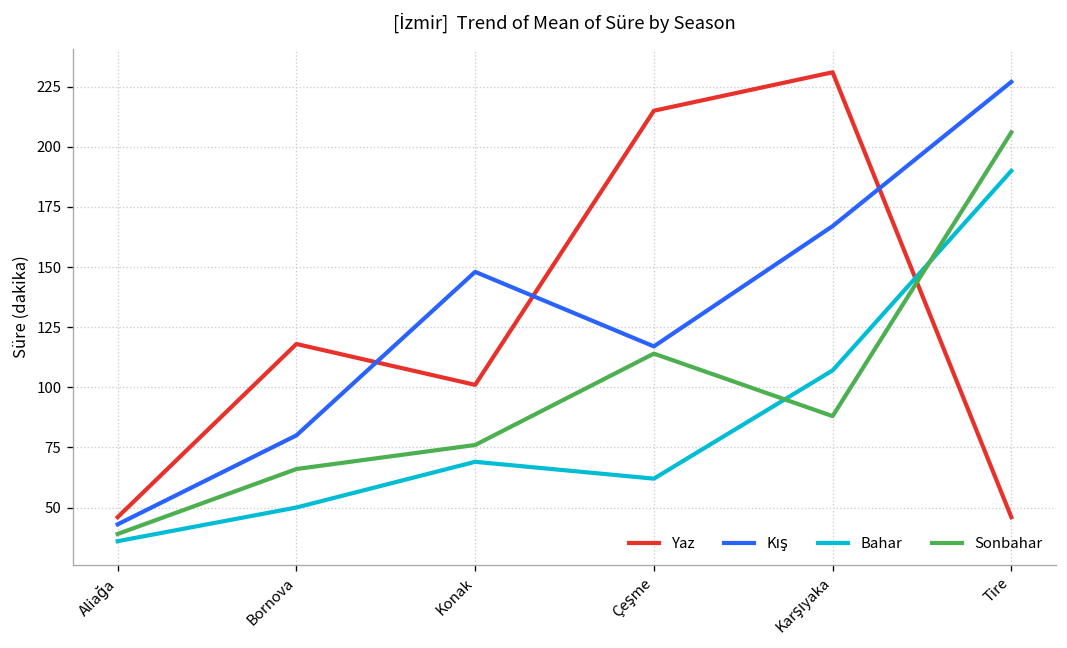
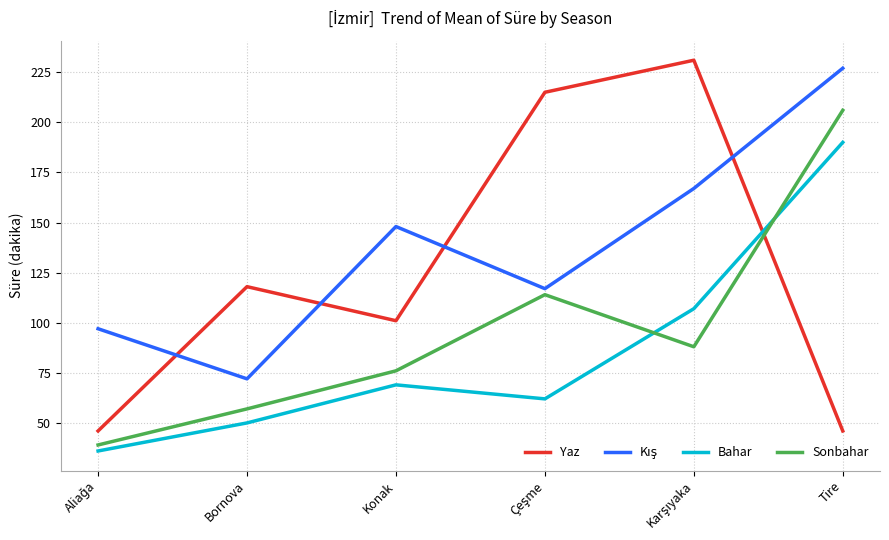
Kış, Aliağa: 43 -> 97
Kış, Bornova: 80 -> 72
Sonbahar, Bornova: 66 -> 57
